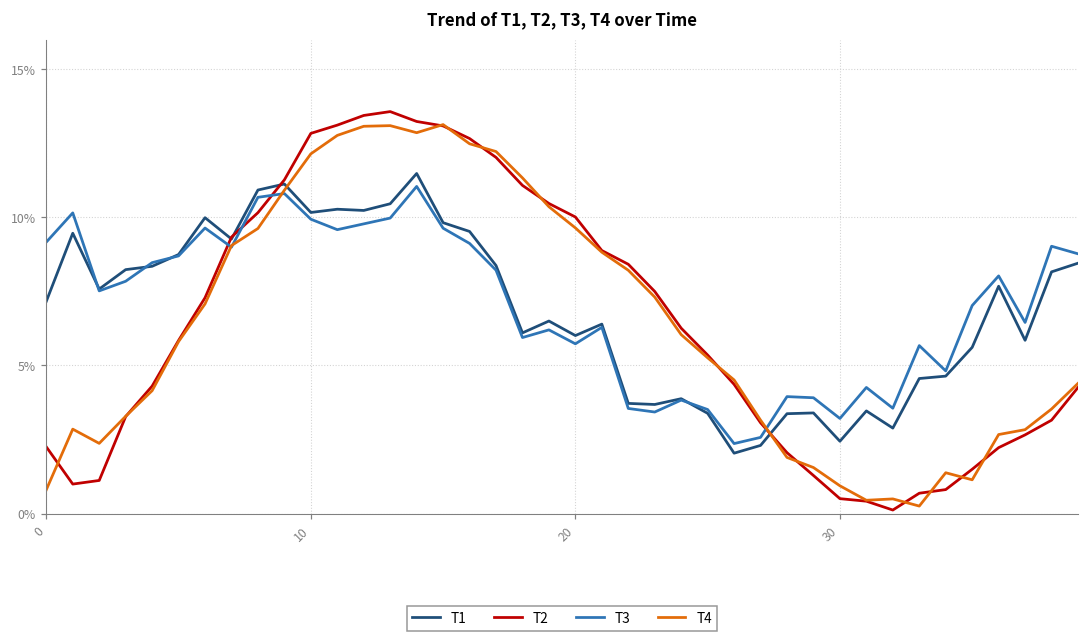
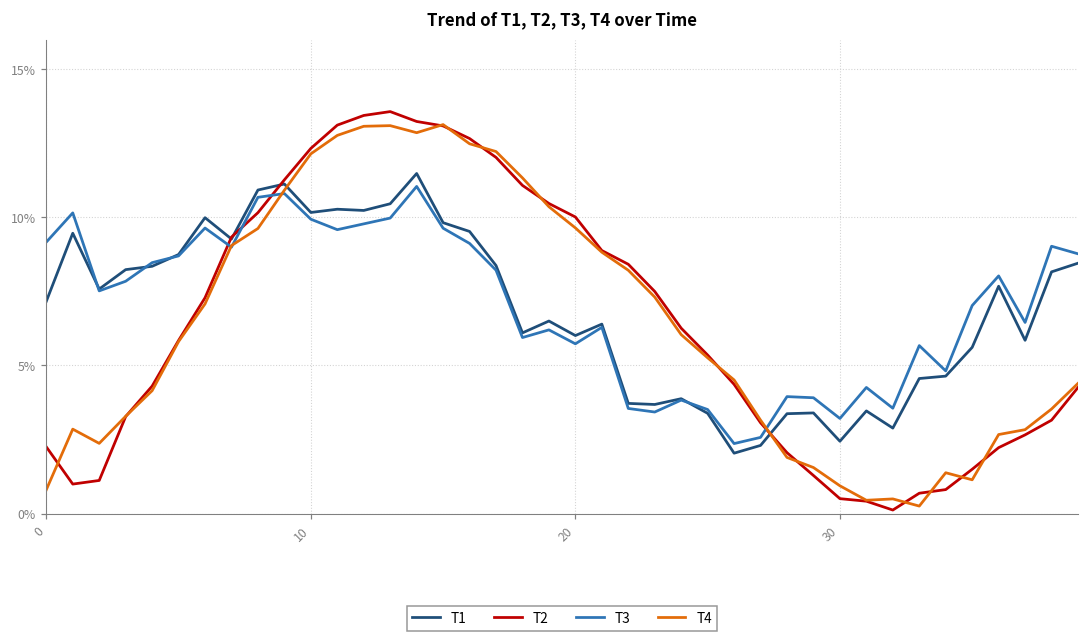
T2, 10: 12.8% -> 12.3%
